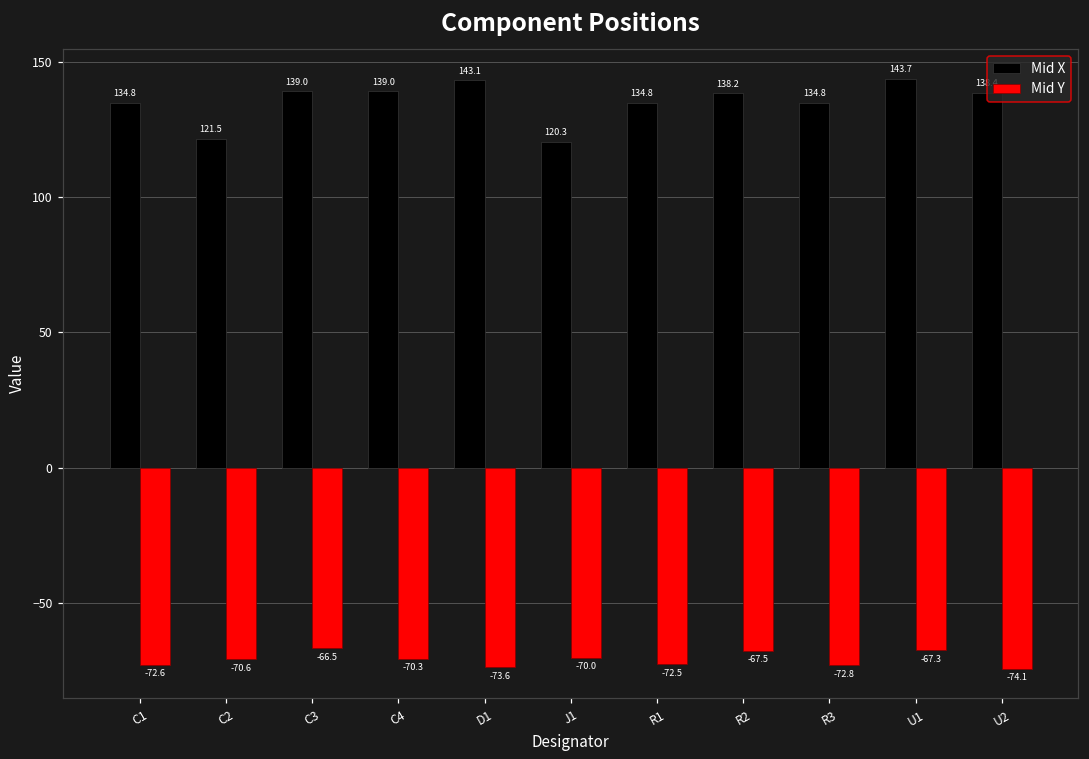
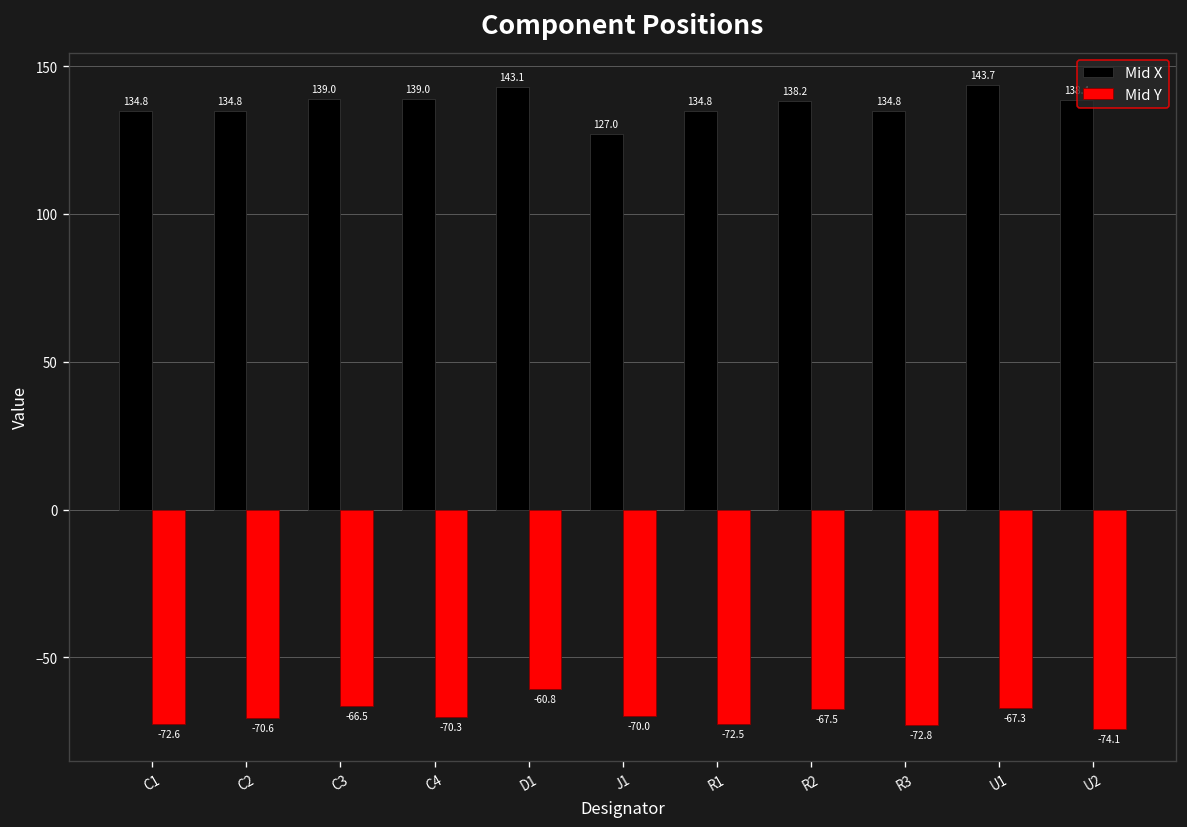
Mid X, C2: 121.5 -> 134.8
Mid Y, D1: -73.6 -> -60.8
Mid X, J1: 120.3 -> 127.0
